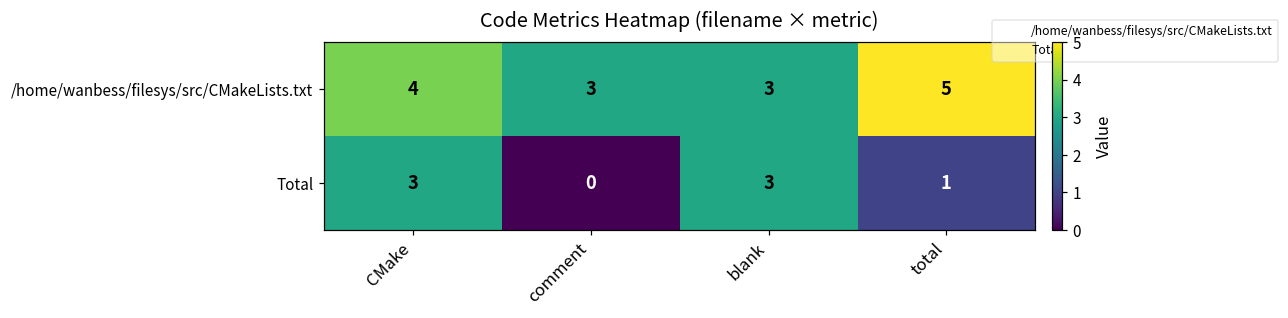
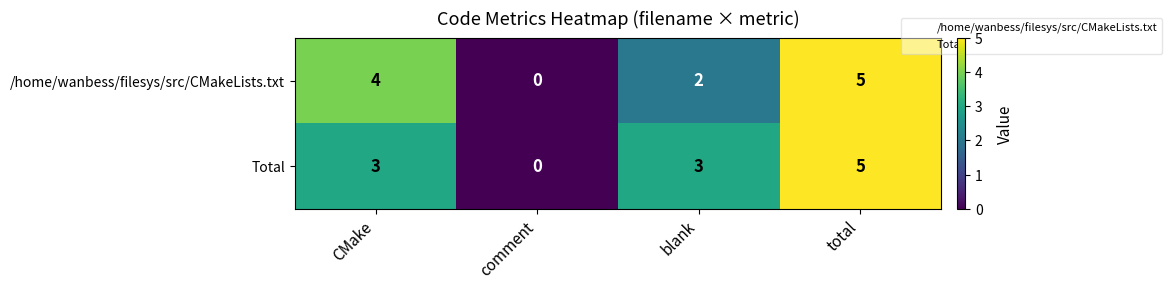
/home/wanbess/filesys/src/CMakeLists.txt, comment: 3 -> 0
/home/wanbess/filesys/src/CMakeLists.txt, blank: 3 -> 2
Total, total: 1 -> 5
